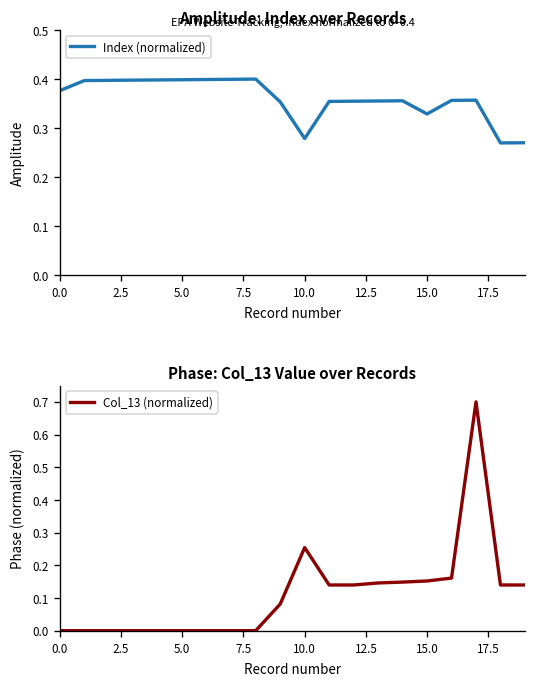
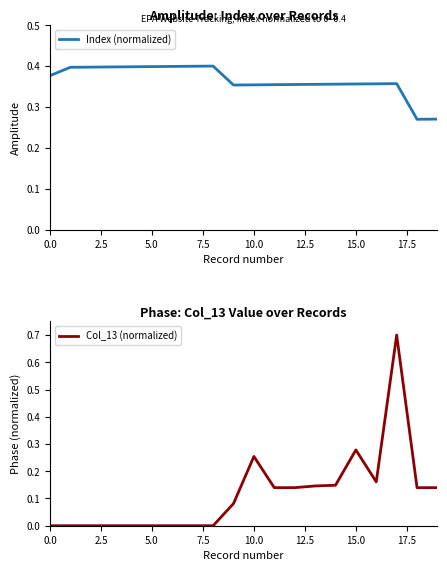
Amplitude: Index over Records, 10.0: 0.28 -> 0.35
Amplitude: Index over Records, 15.0: 0.33 -> 0.36
Phase: Col_13 Value over Records, 15.0: 0.15 -> 0.28
